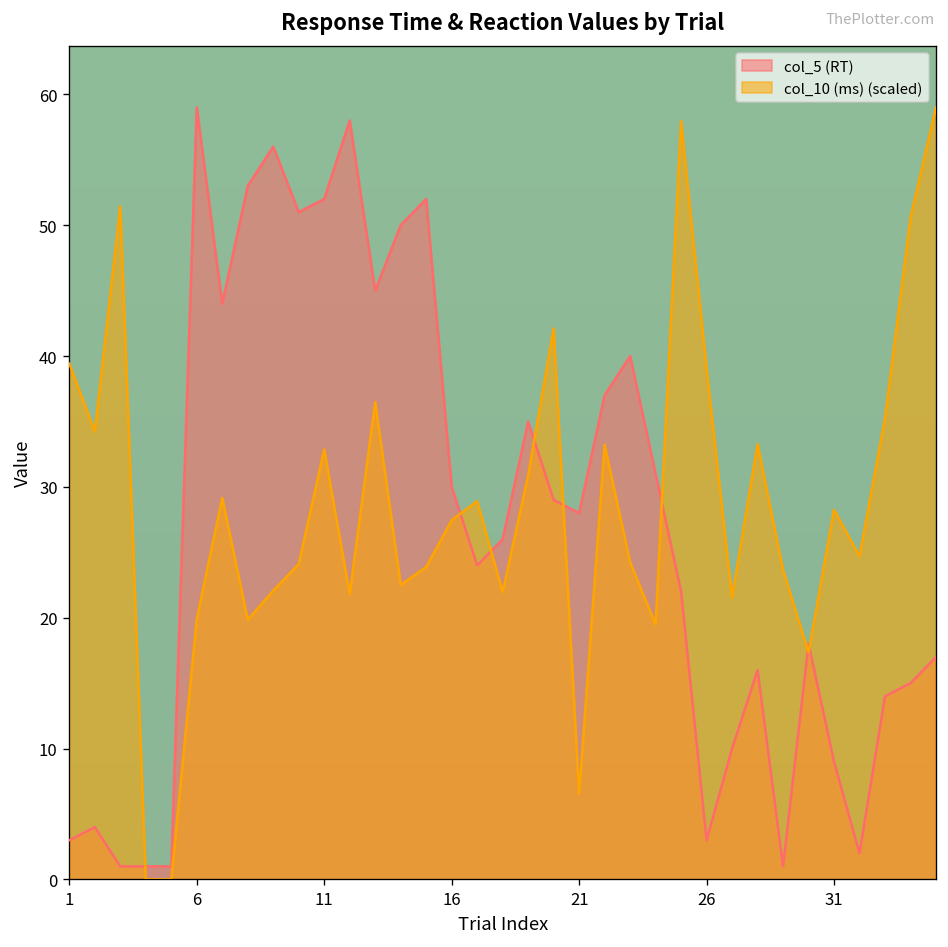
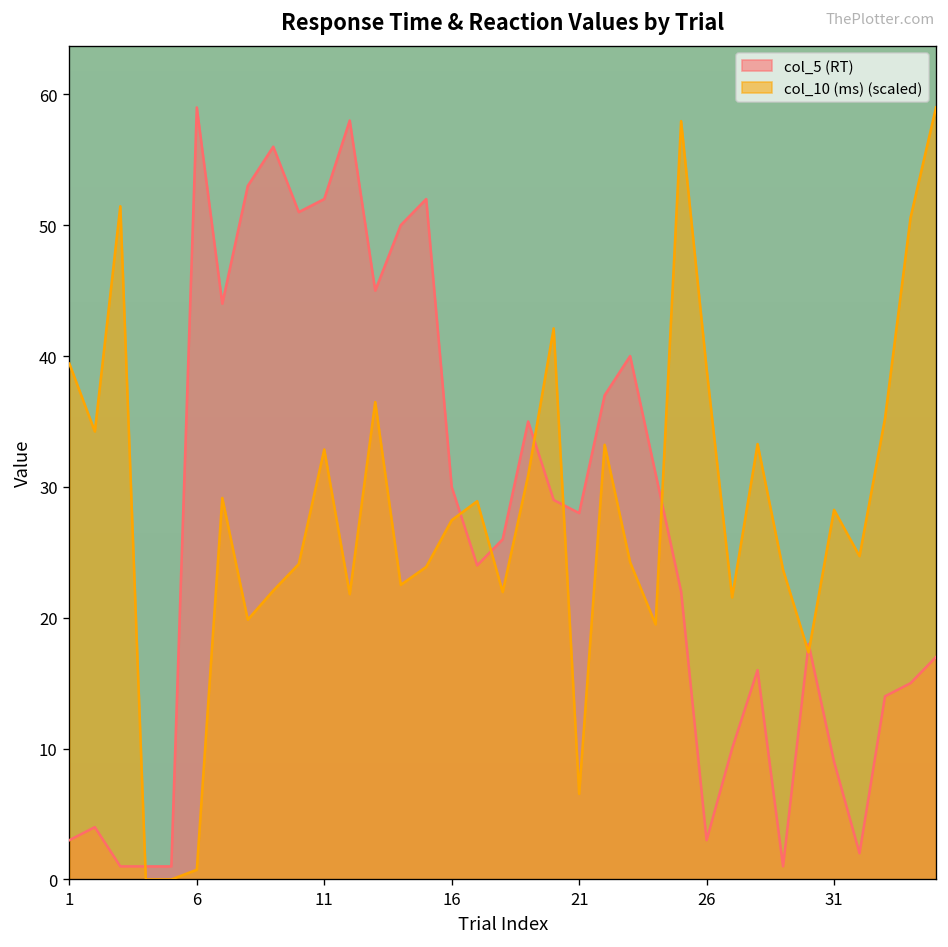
col_10 (ms) (scaled), 6: 19.9 -> 0.7
